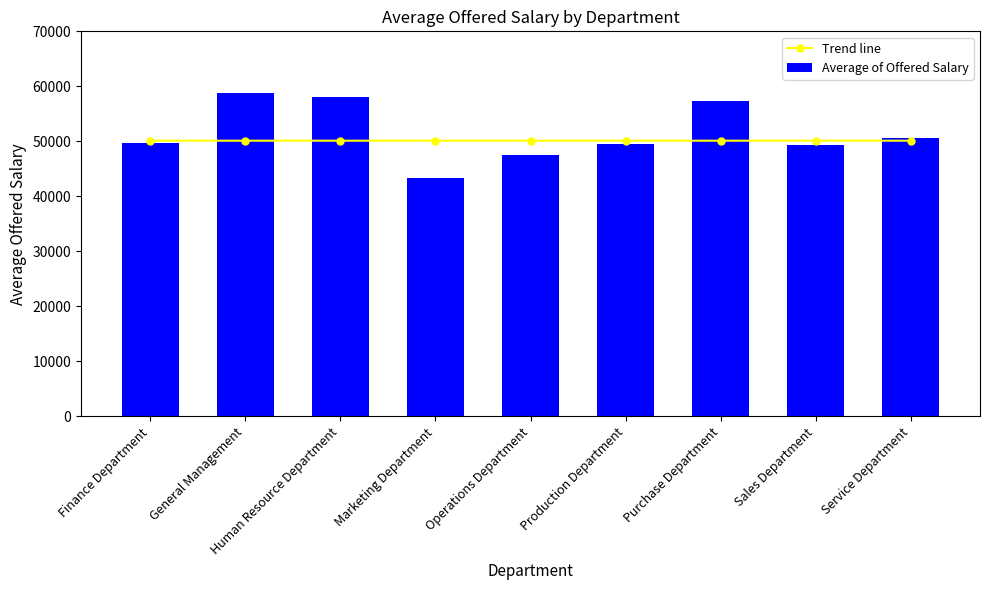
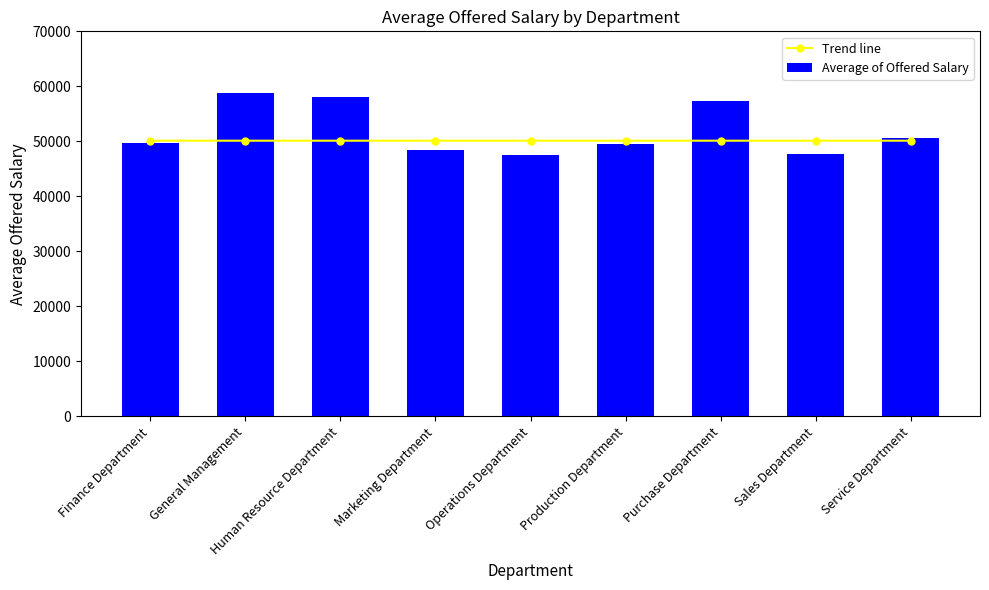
Average of Offered Salary, Marketing Department: 43000 -> 48000
Average of Offered Salary, Sales Department: 49000 -> 48000
